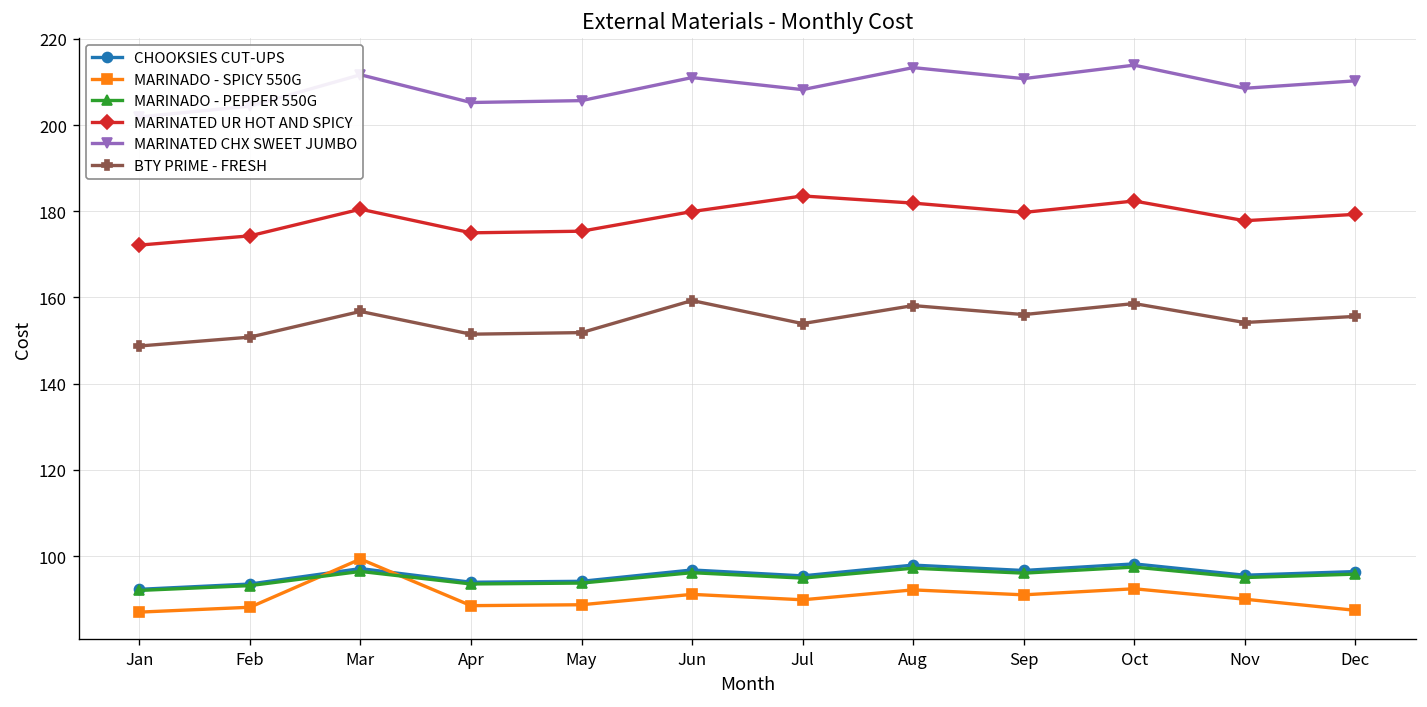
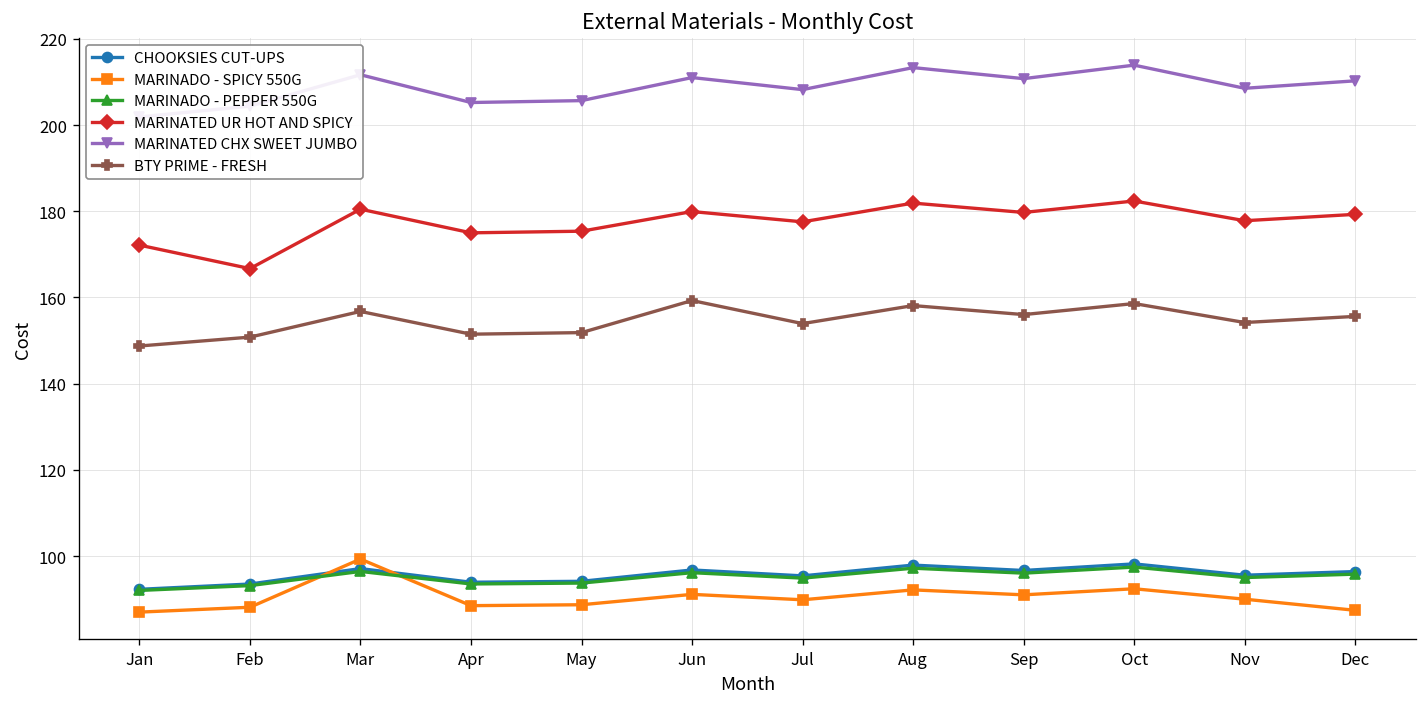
MARINATED UR HOT AND SPICY, Feb: 174 -> 167
MARINATED UR HOT AND SPICY, Jul: 184 -> 178
